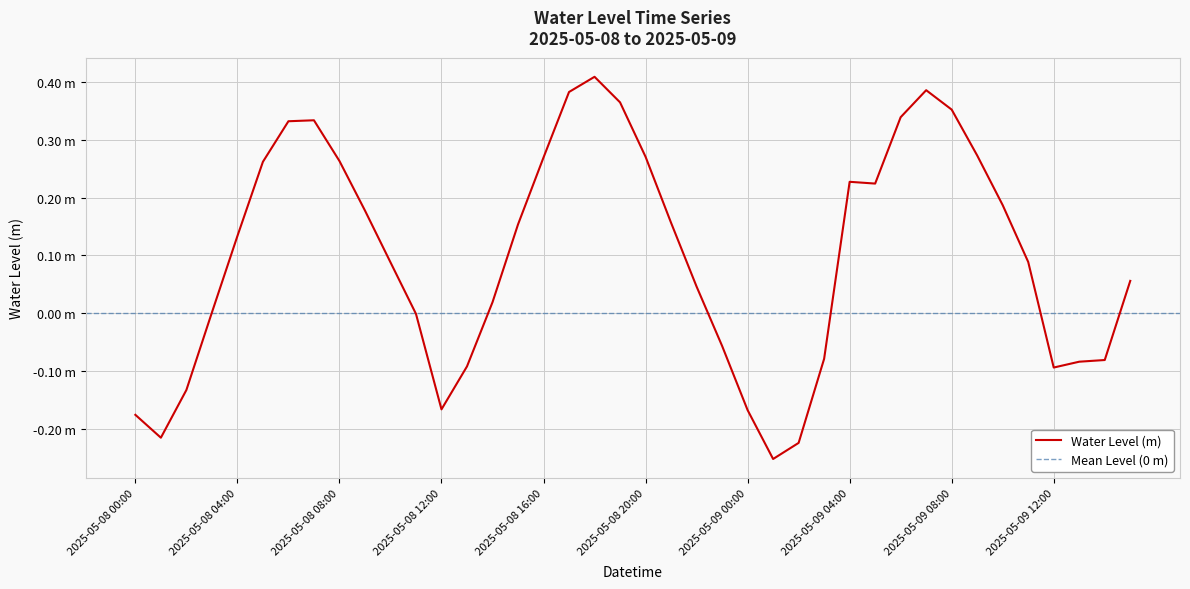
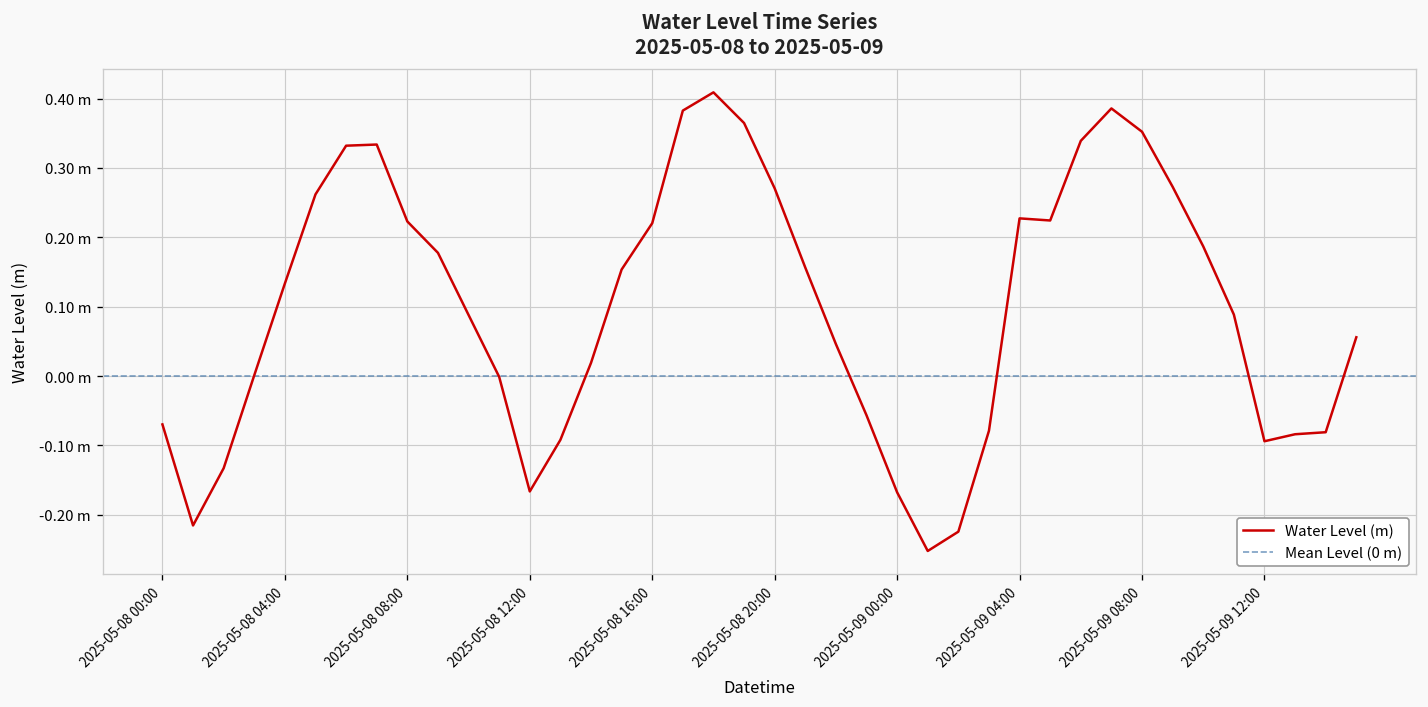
2025-05-08 00:00: -0.18 m -> -0.07 m
2025-05-08 08:00: 0.26 m -> 0.22 m
2025-05-08 16:00: 0.27 m -> 0.22 m
